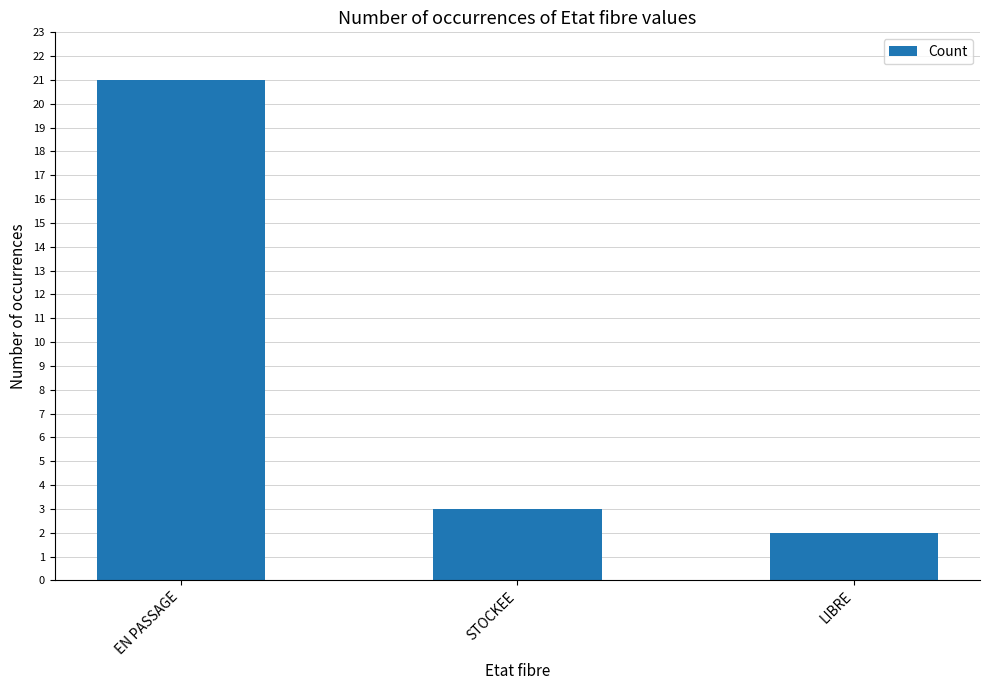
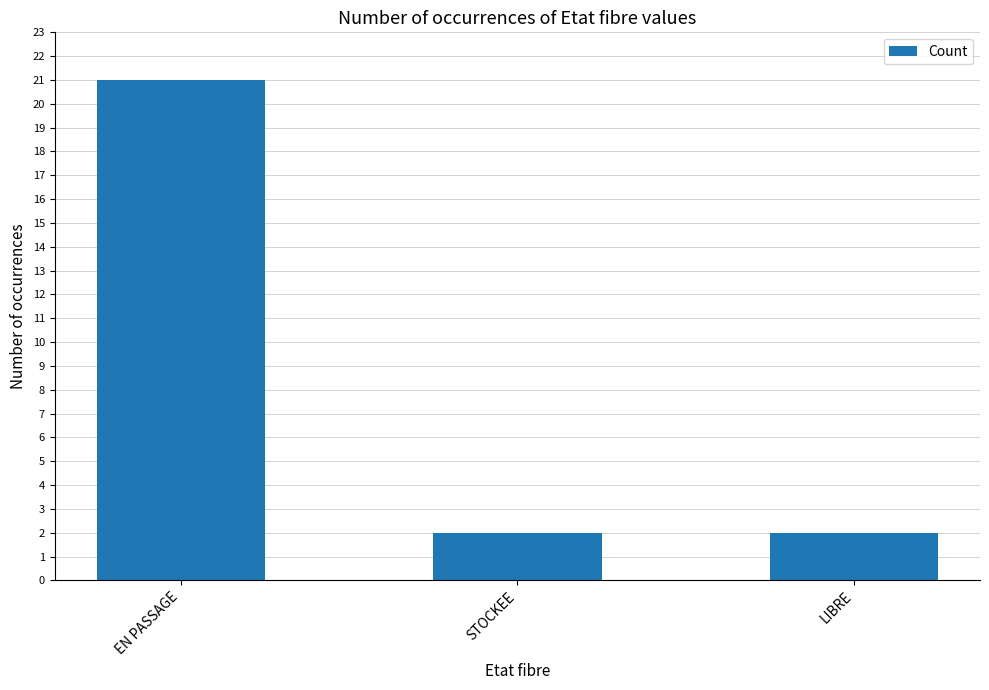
STOCKEE: 3 -> 2
